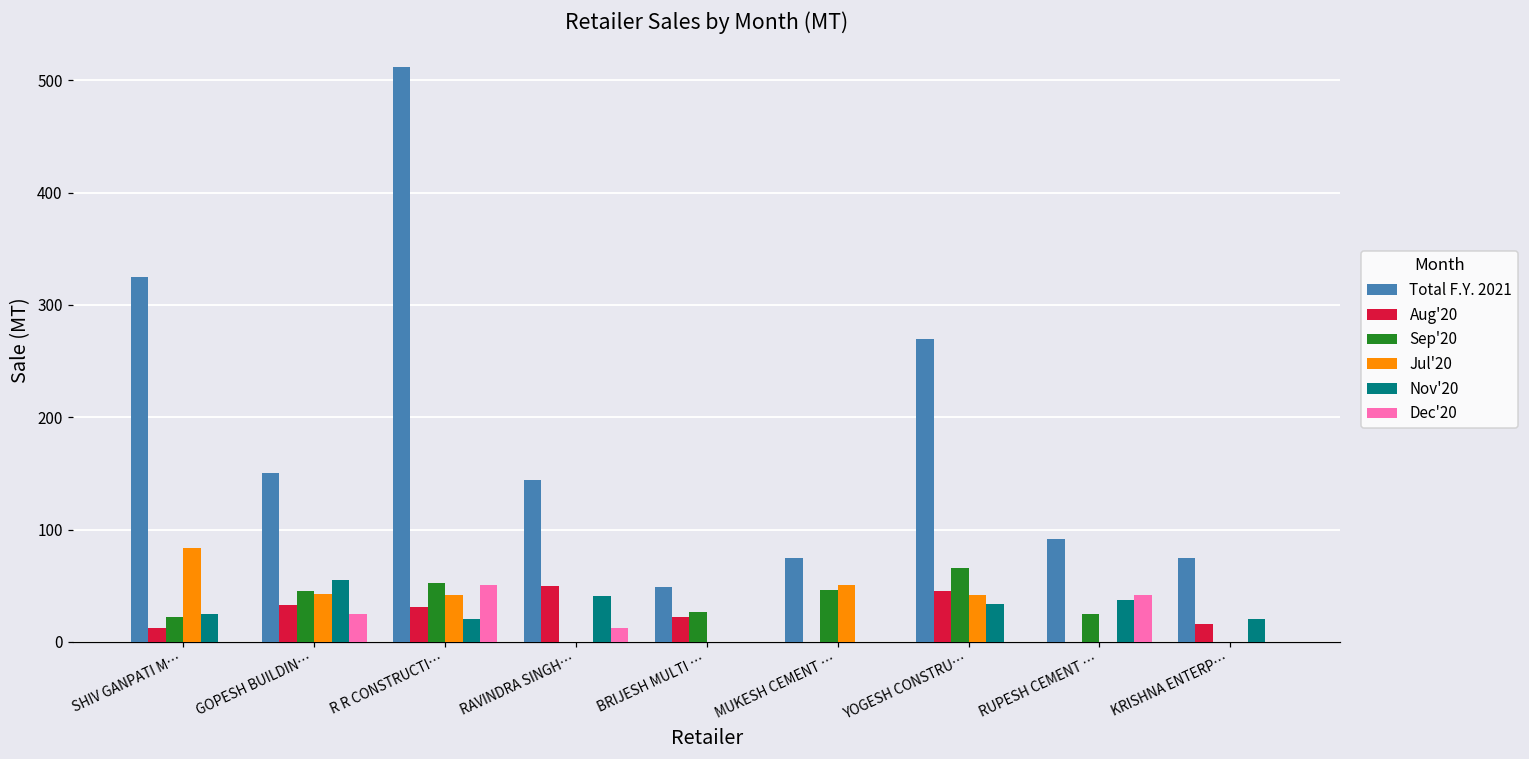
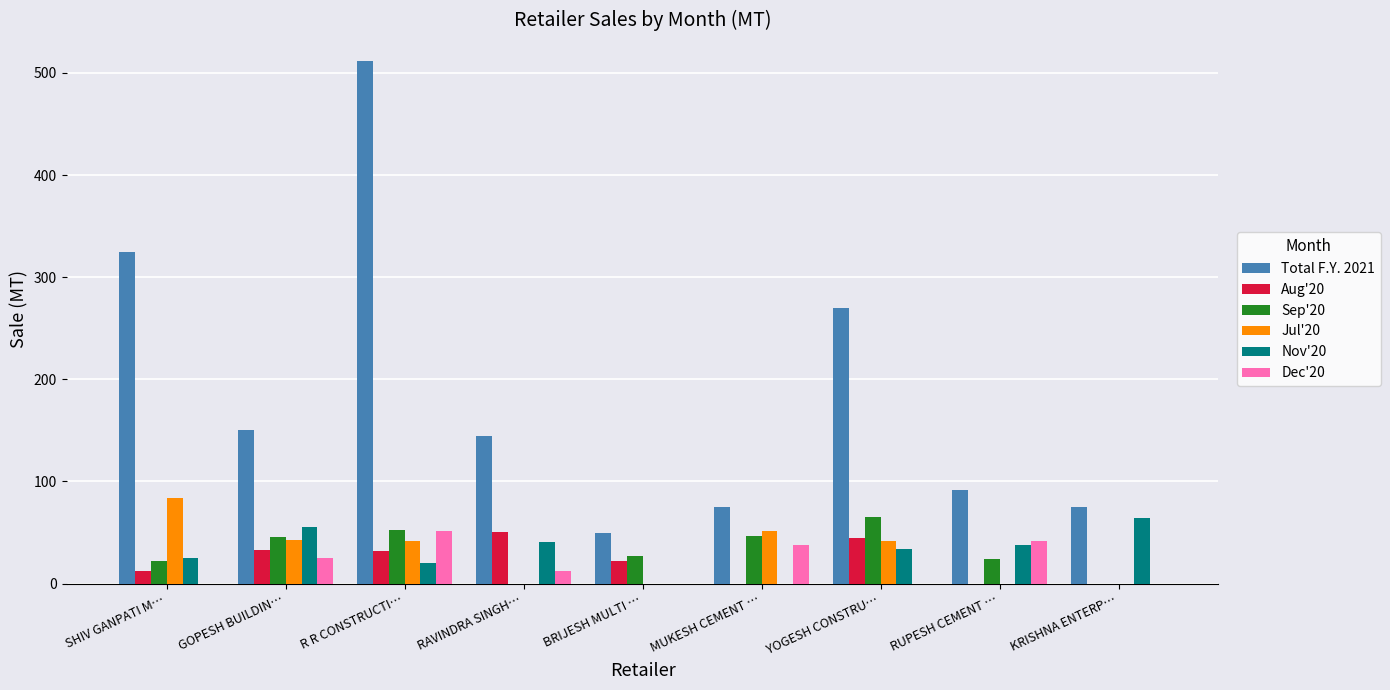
Dec'20, MUKESH CEMENT …: 0 -> 37
Aug'20, KRISHNA ENTERP…: 16 -> 0
Nov'20, KRISHNA ENTERP…: 20 -> 64
